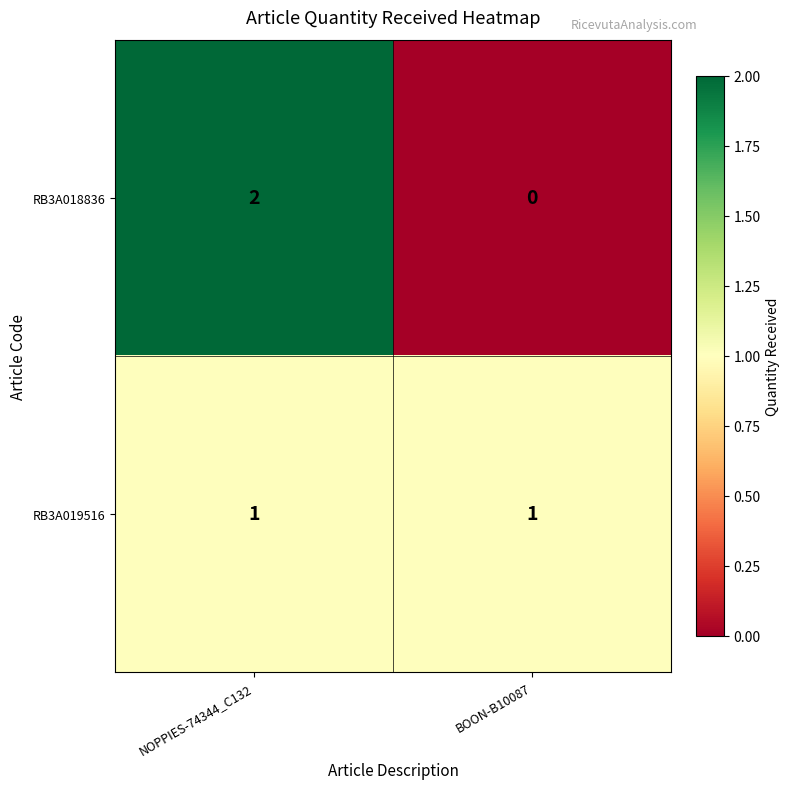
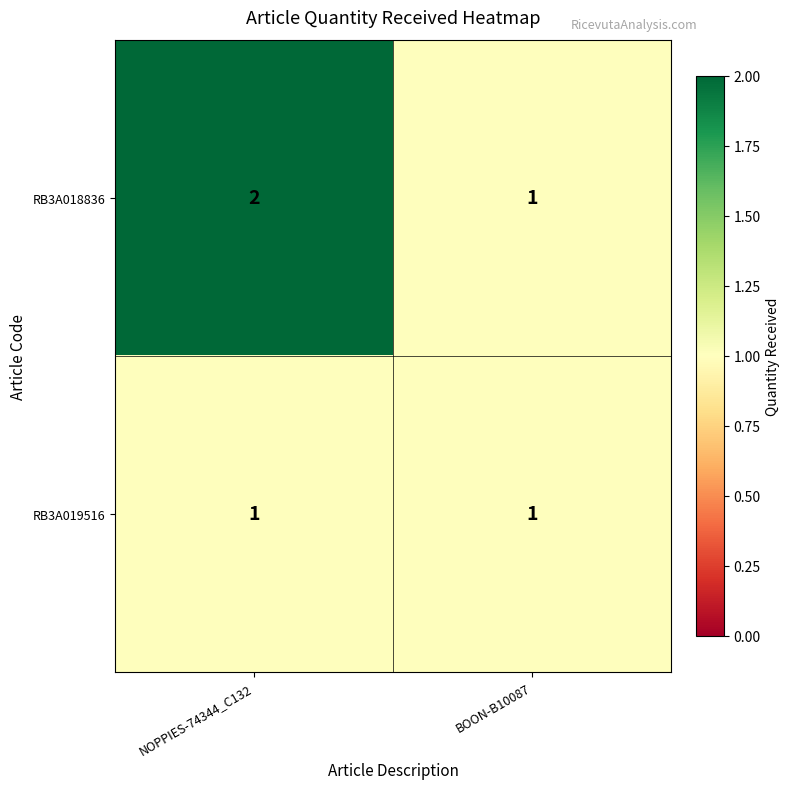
RB3A018836, BOON-B10087: 0 -> 1
